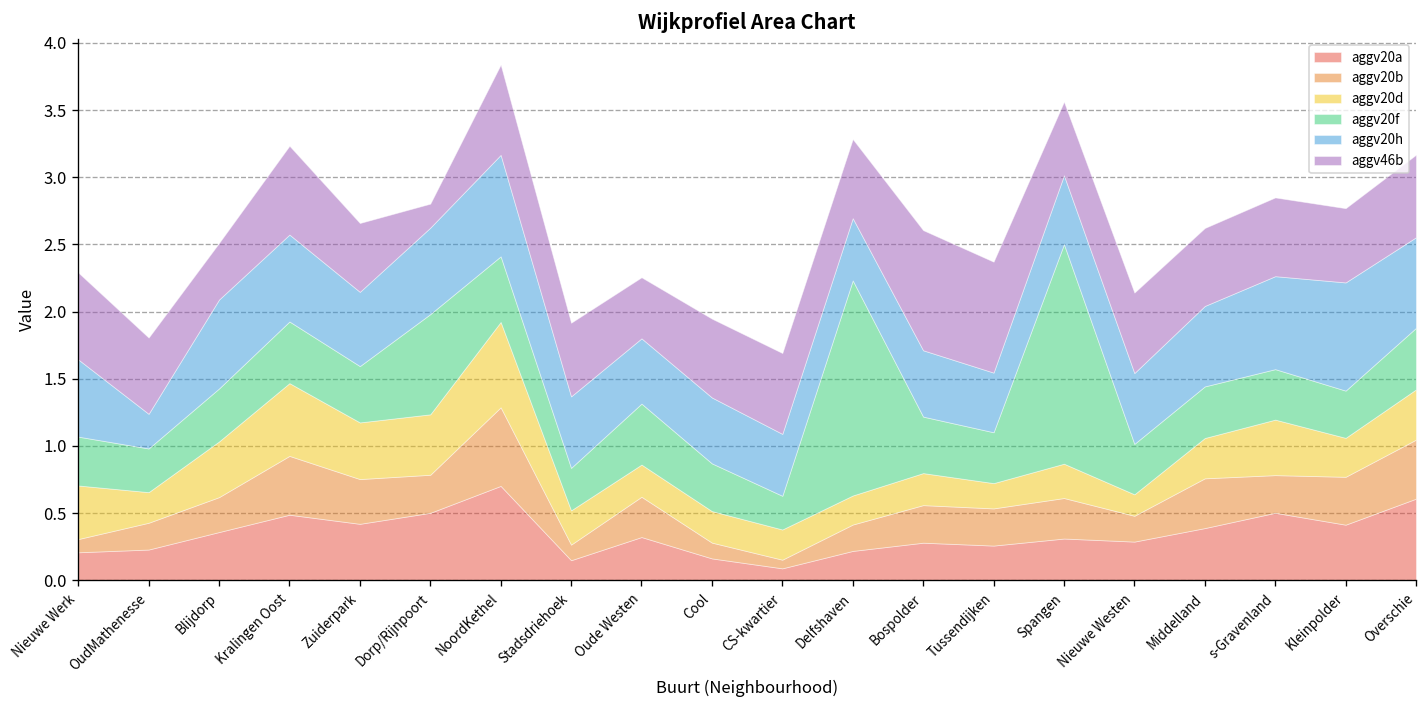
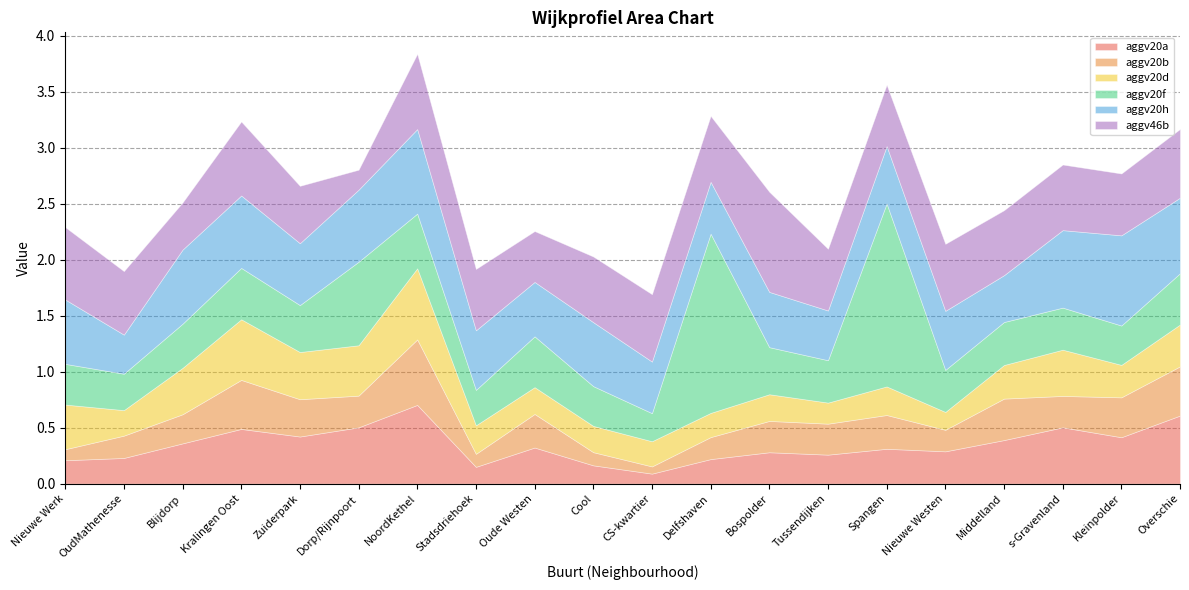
aggv20h, OudMathenesse: 0.26 -> 0.35
aggv20h, Cool: 0.49 -> 0.57
aggv46b, Tussendijken: 0.83 -> 0.55
aggv20h, Middelland: 0.60 -> 0.42
